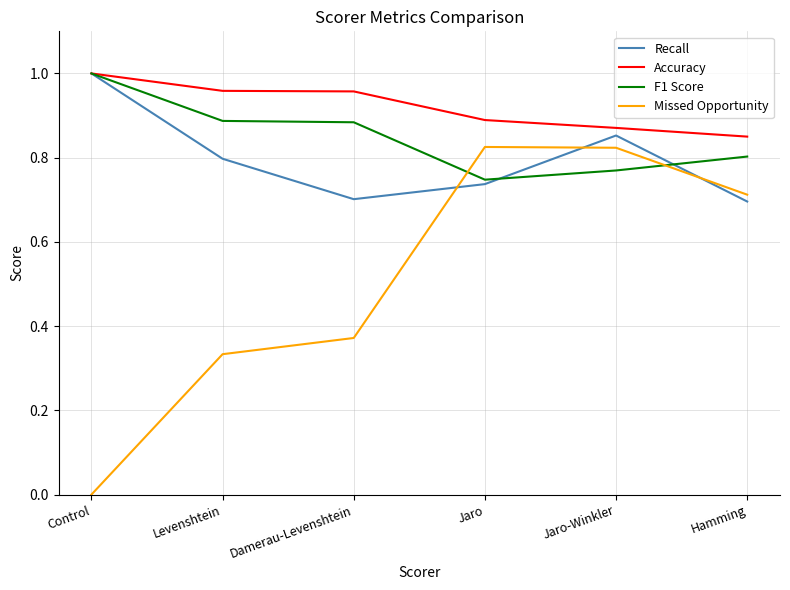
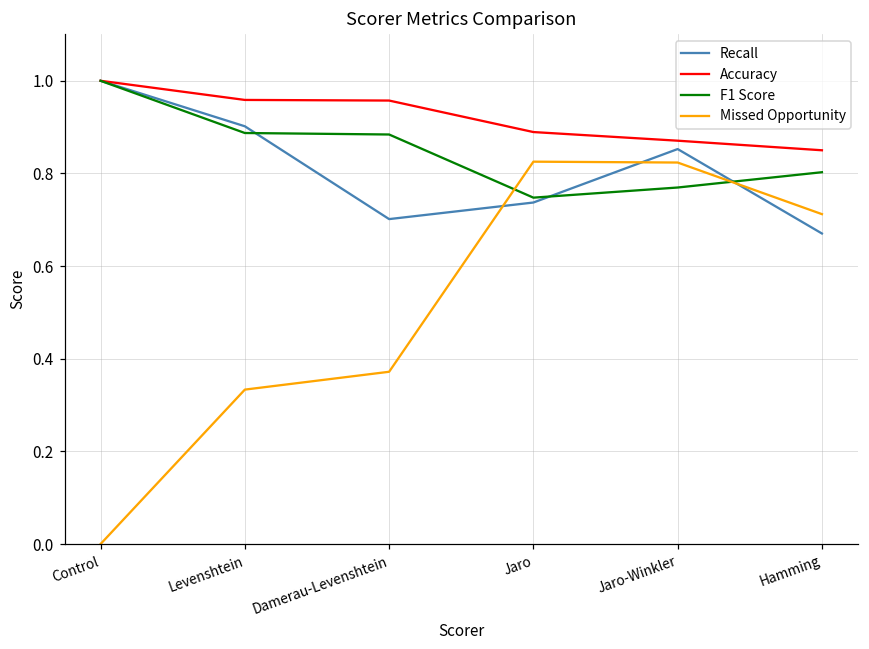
Recall, Levenshtein: 0.80 -> 0.90
Recall, Hamming: 0.70 -> 0.67
